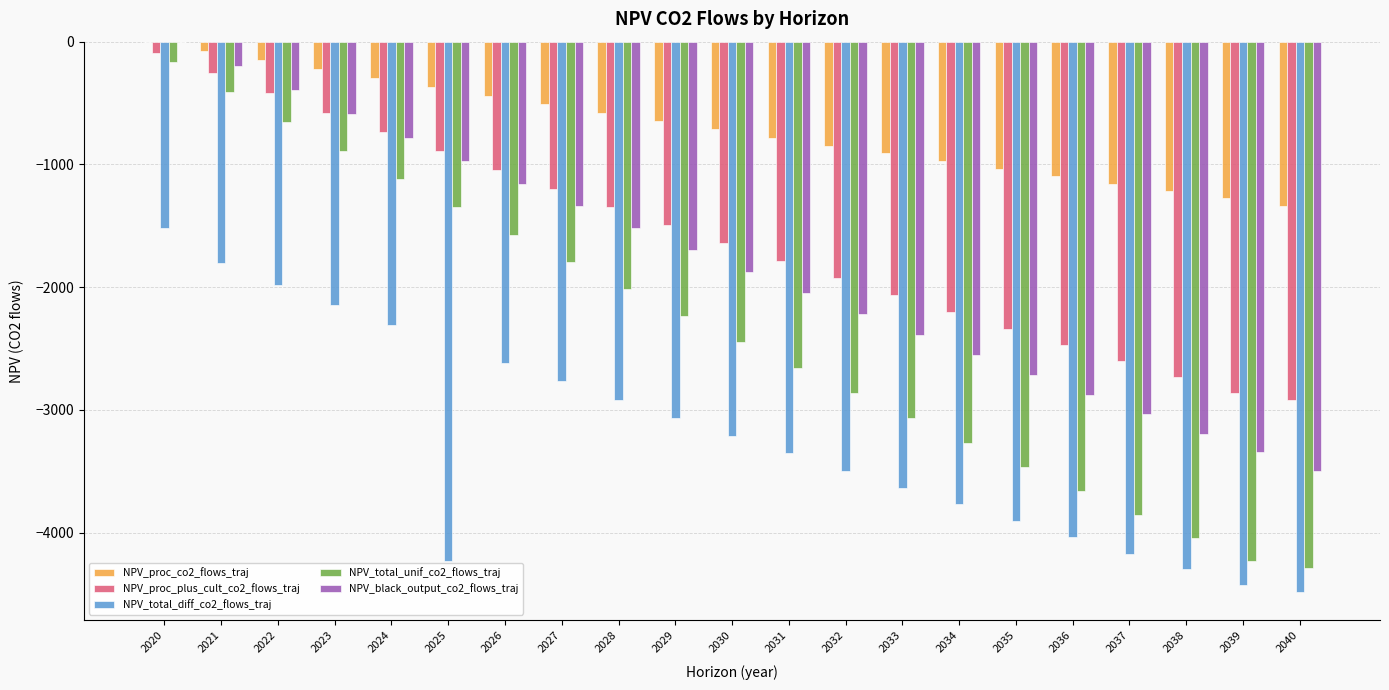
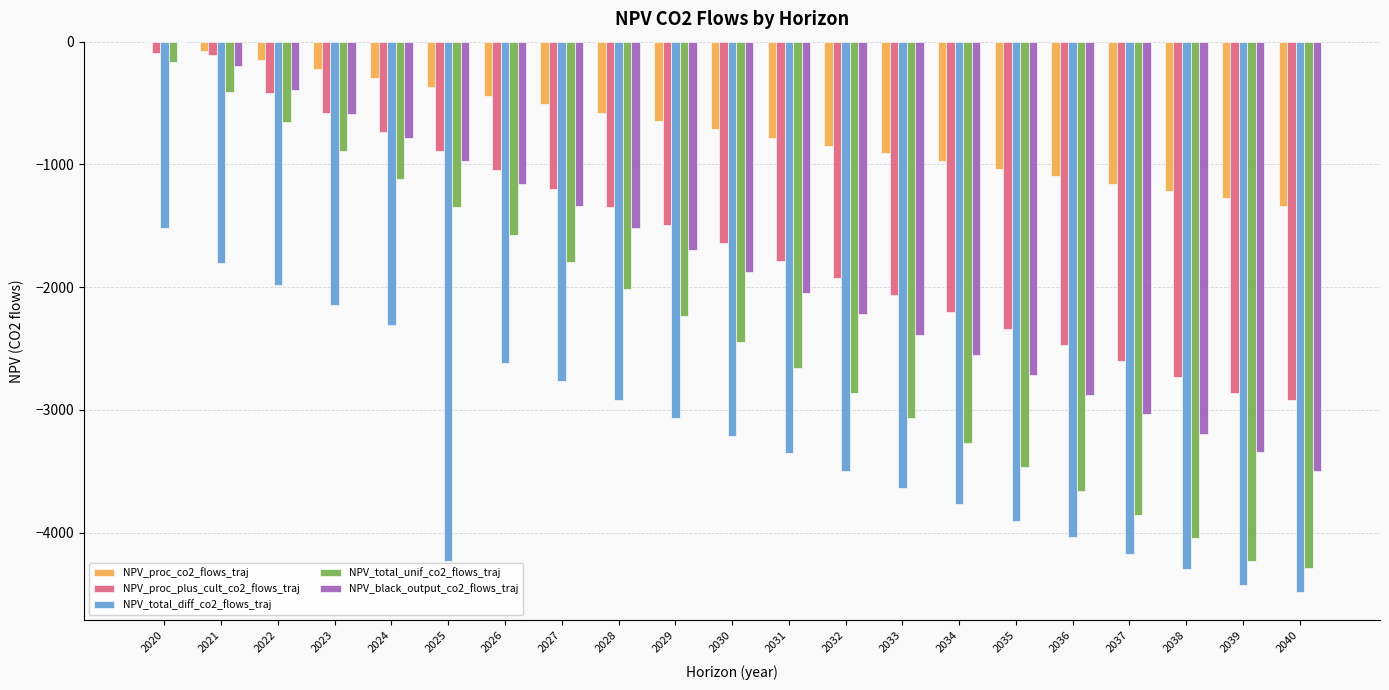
NPV_proc_plus_cult_co2_flows_traj, 2021: -260 -> -110
